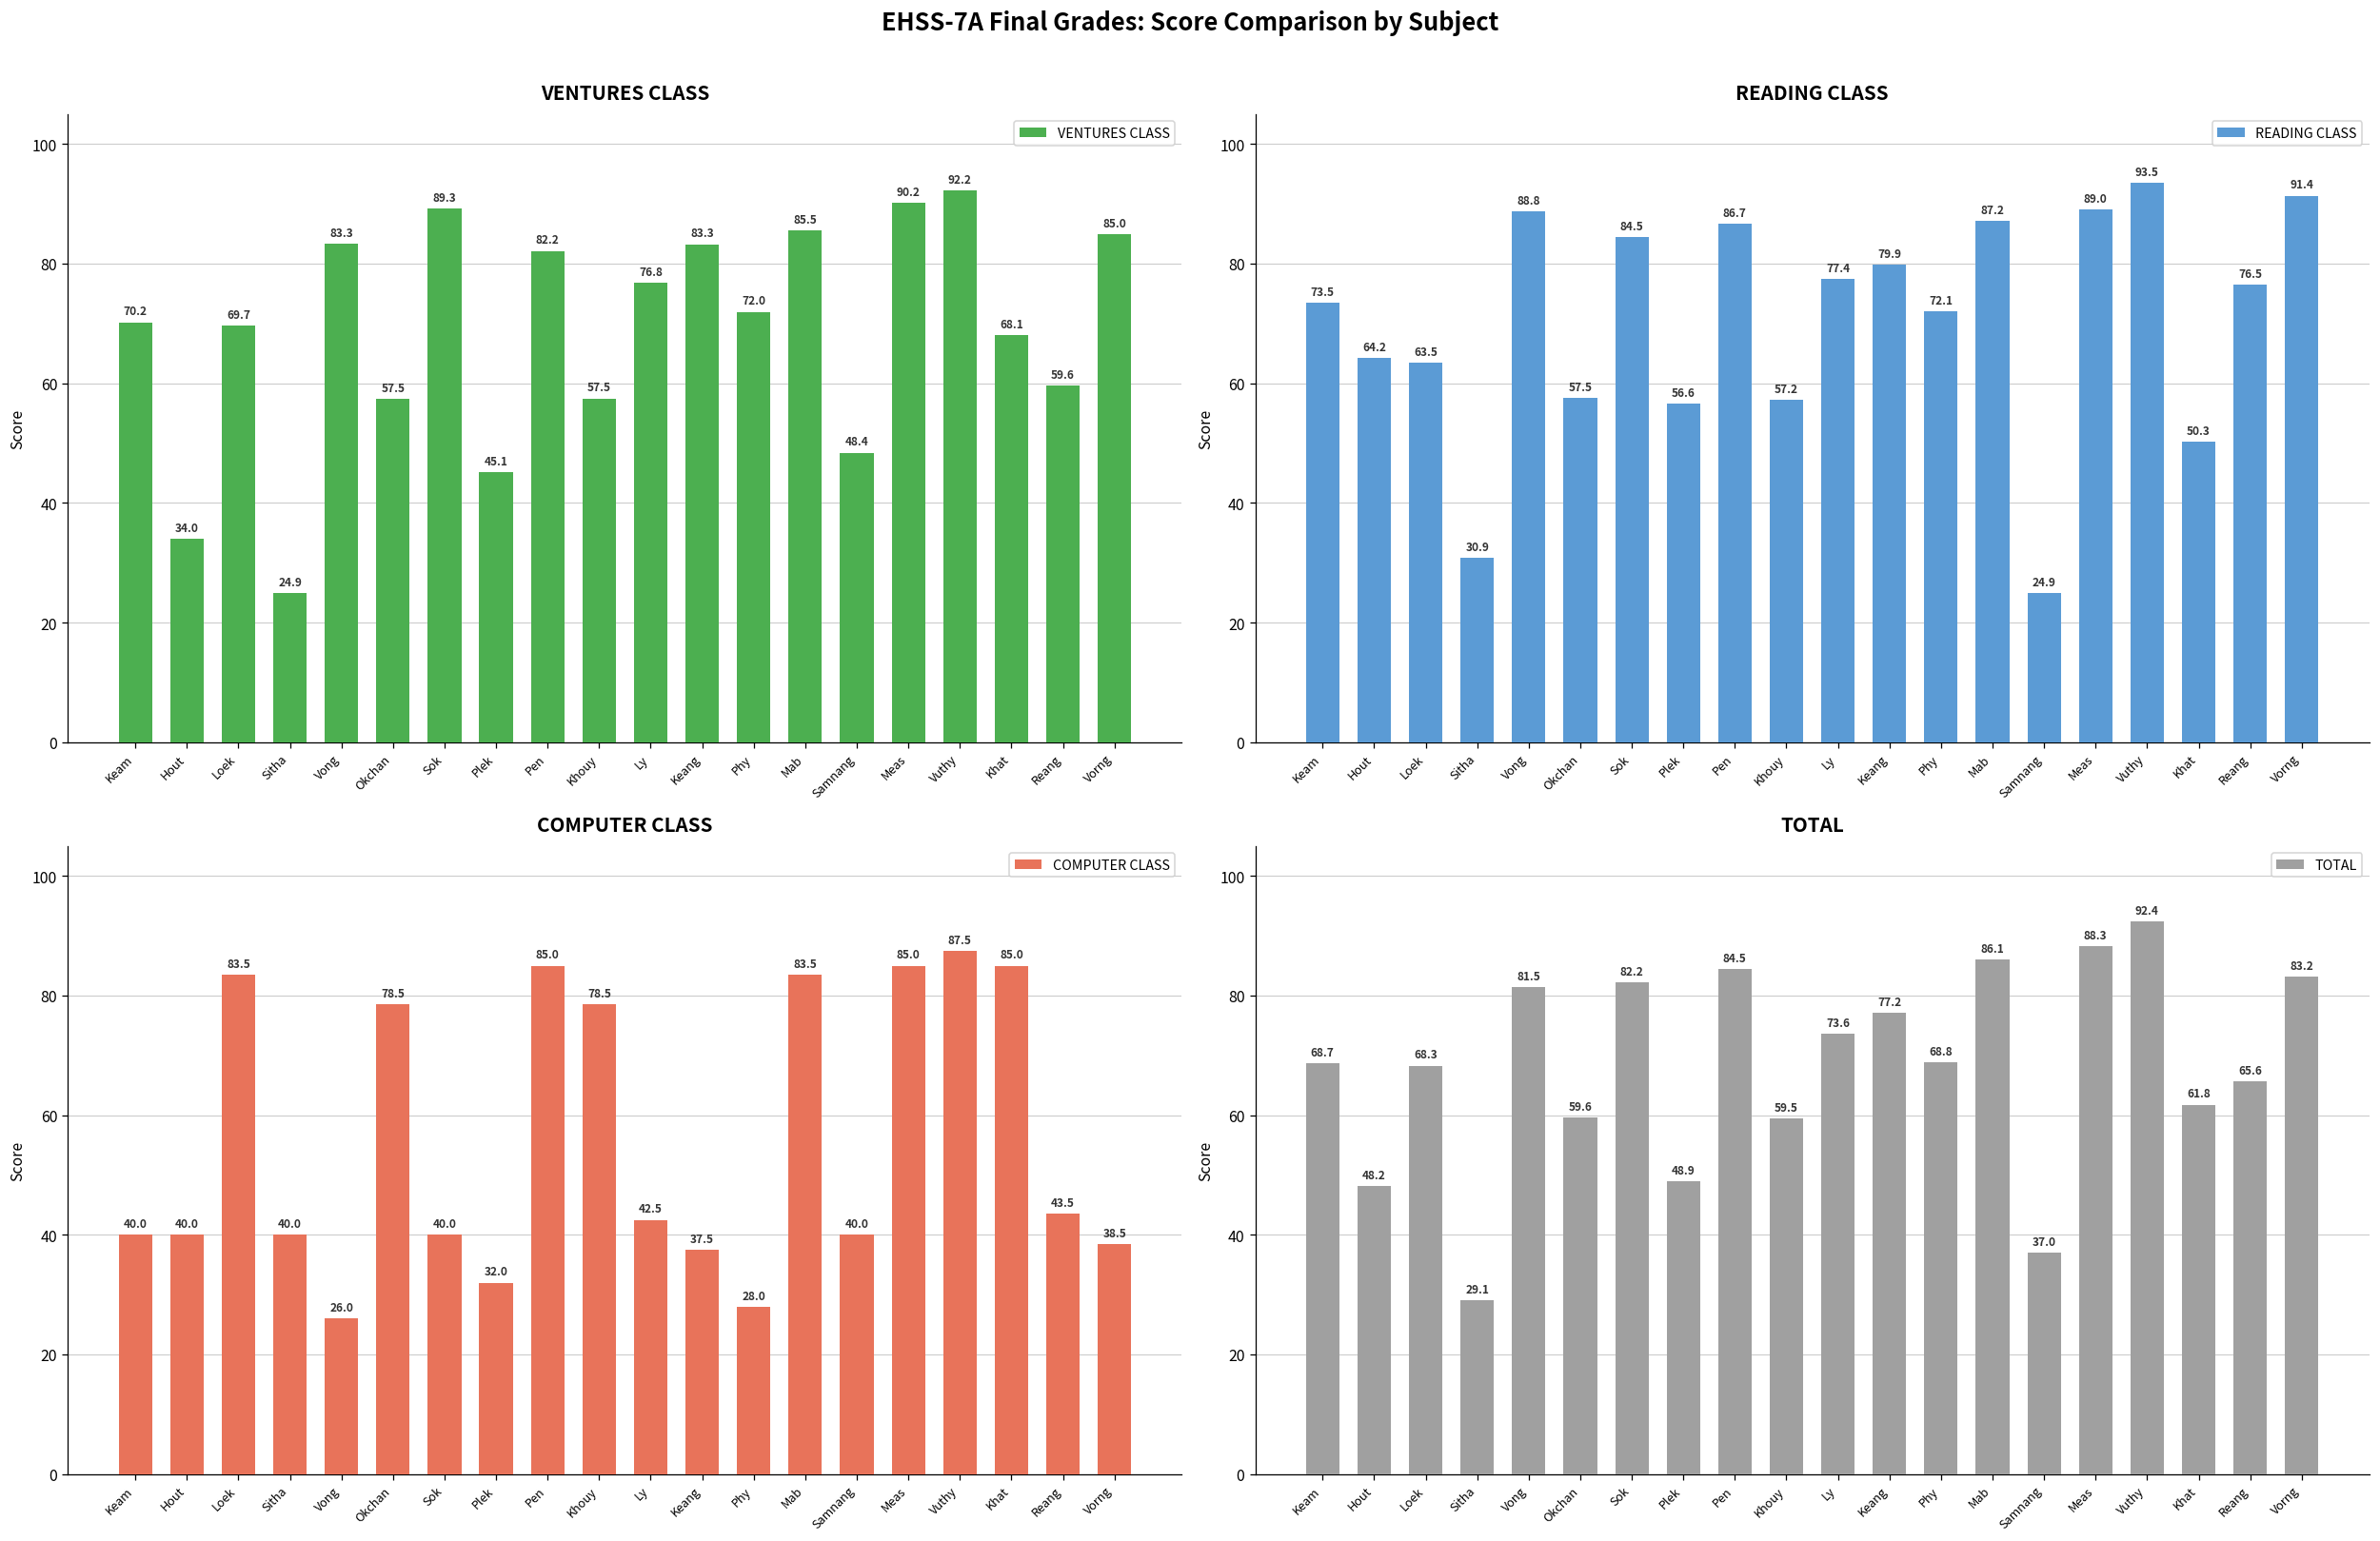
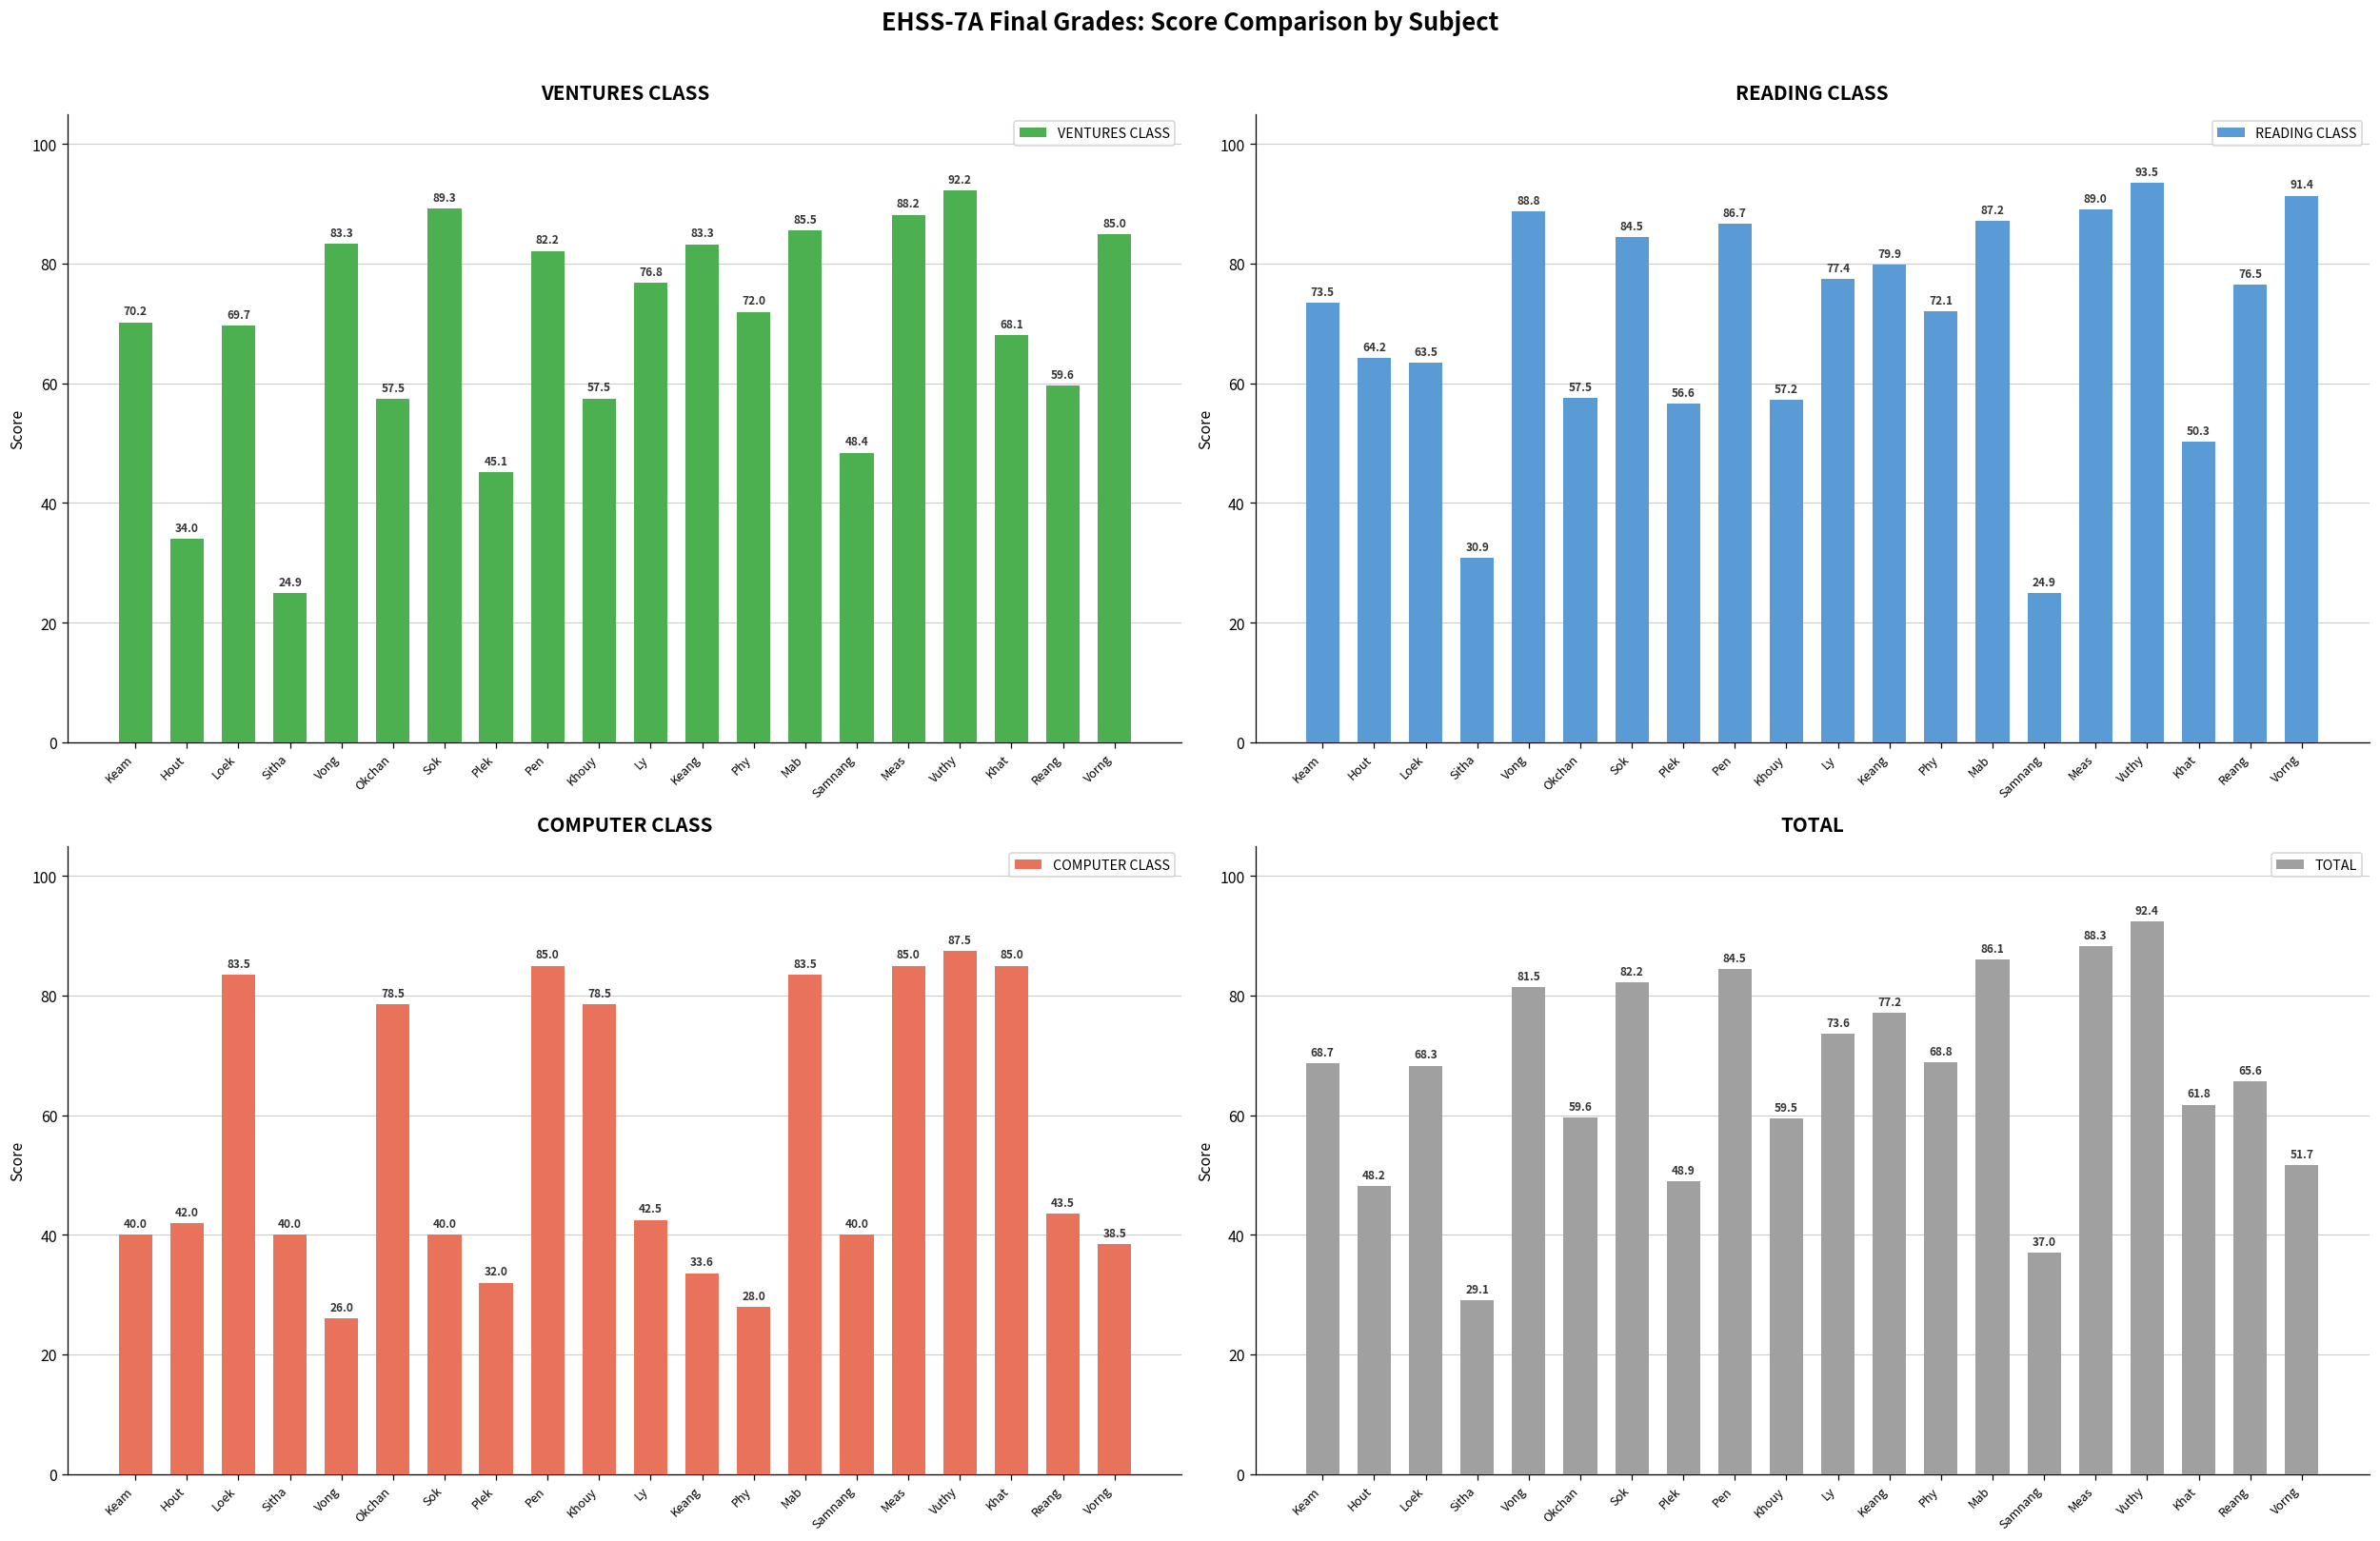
VENTURES CLASS, Meas: 90.2 -> 88.2
COMPUTER CLASS, Hout: 40.0 -> 42.0
COMPUTER CLASS, Keang: 37.5 -> 33.6
TOTAL, Vorng: 83.2 -> 51.7
